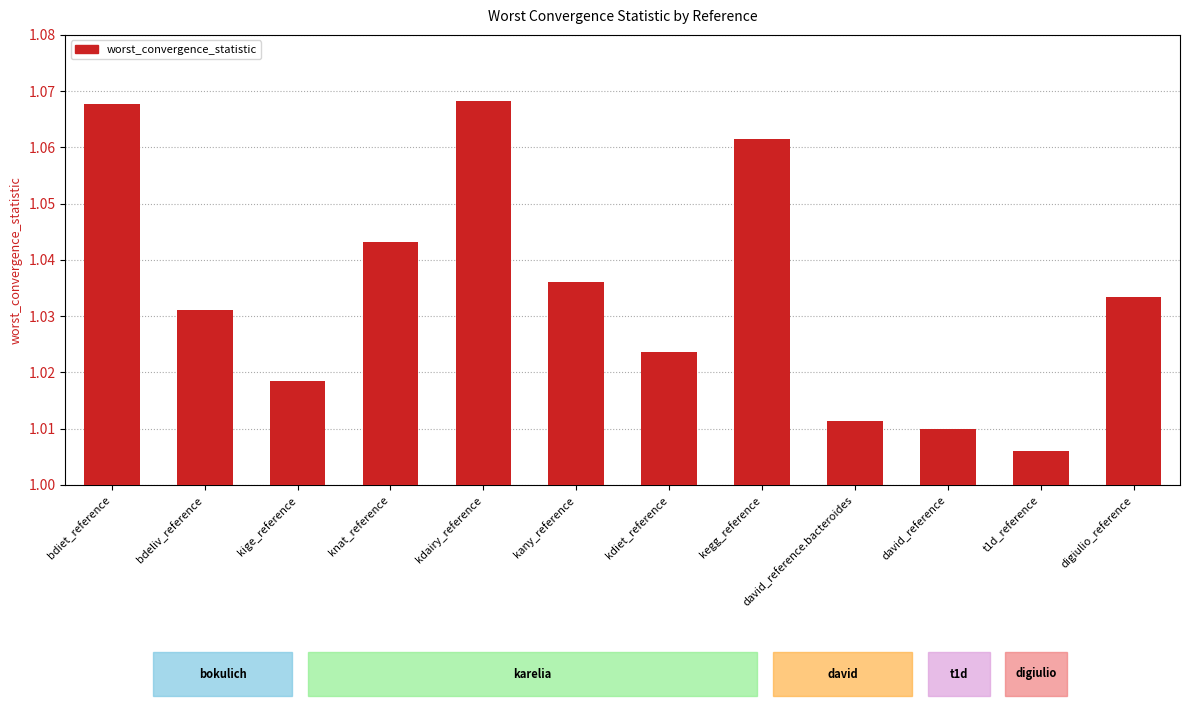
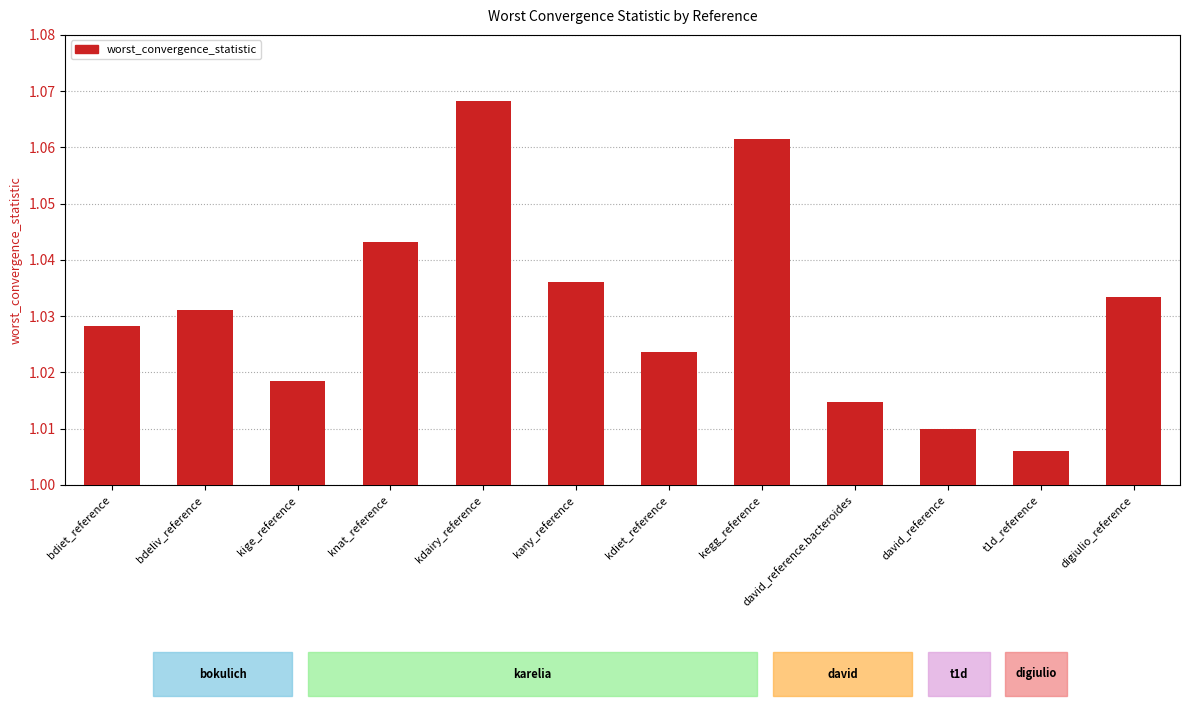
bdiet_reference: 1.068 -> 1.028
david_reference.bacteroides: 1.011 -> 1.015
